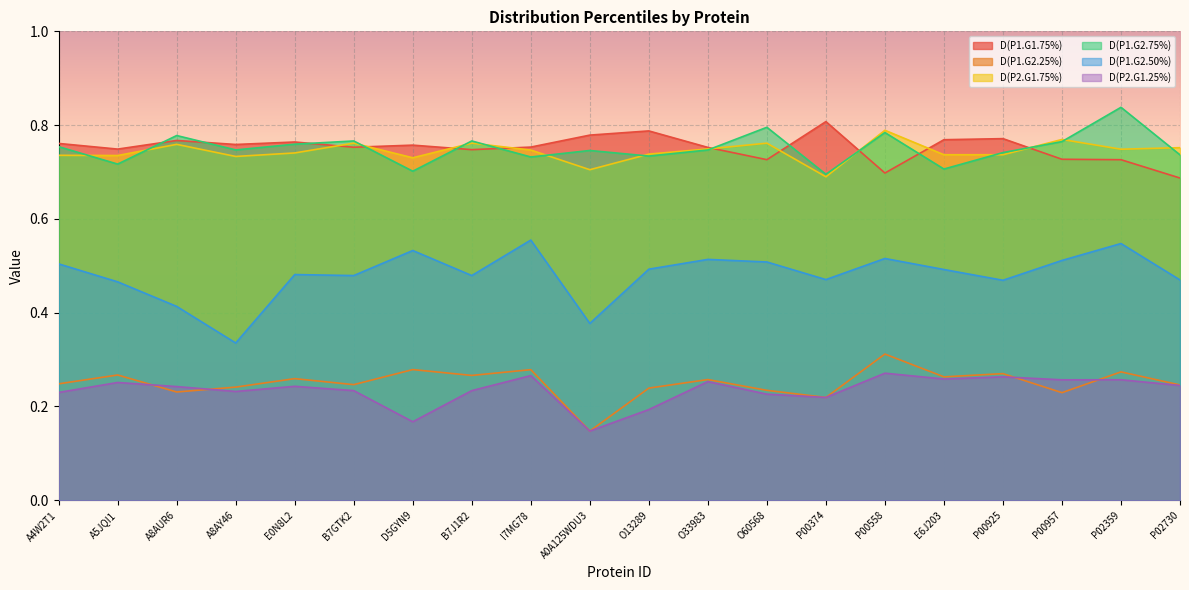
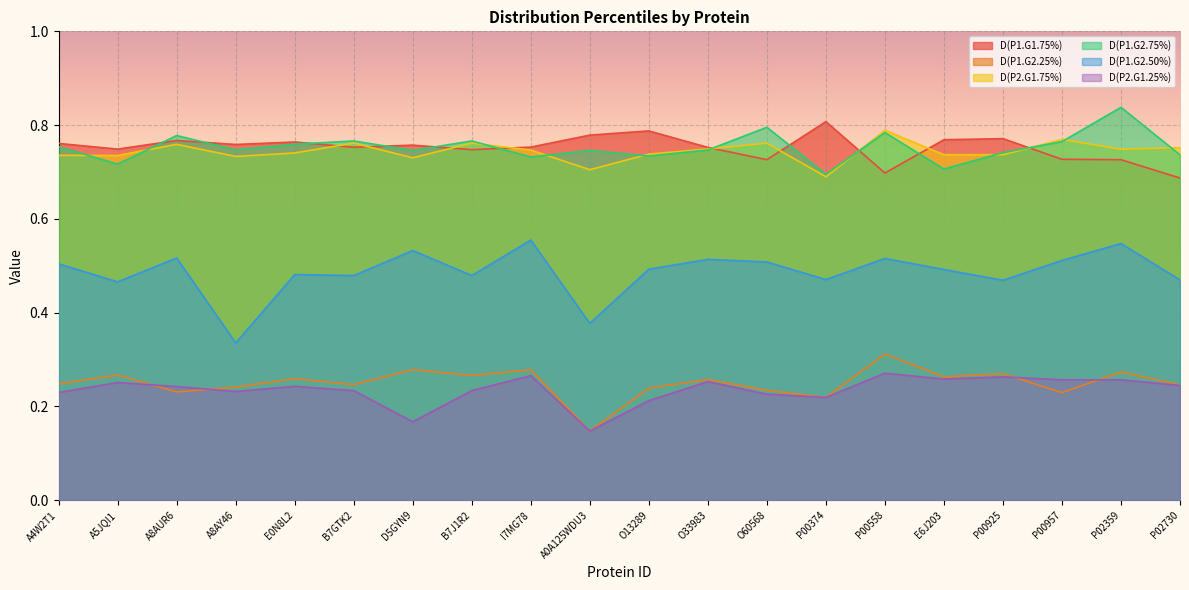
D(P1.G2.50%), A8AUR6: 0.41 -> 0.52
D(P1.G2.75%), D5GYN9: 0.70 -> 0.75
D(P2.G1.25%), O13289: 0.19 -> 0.21
